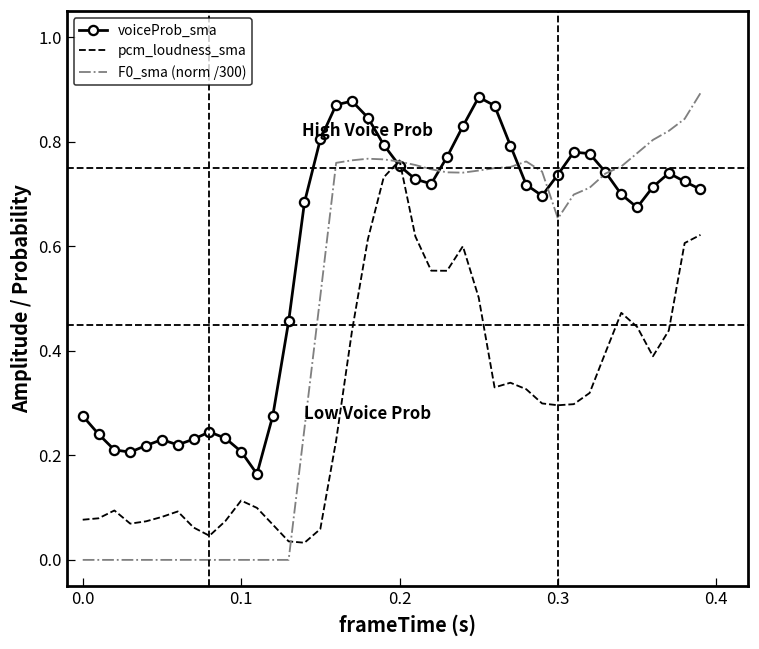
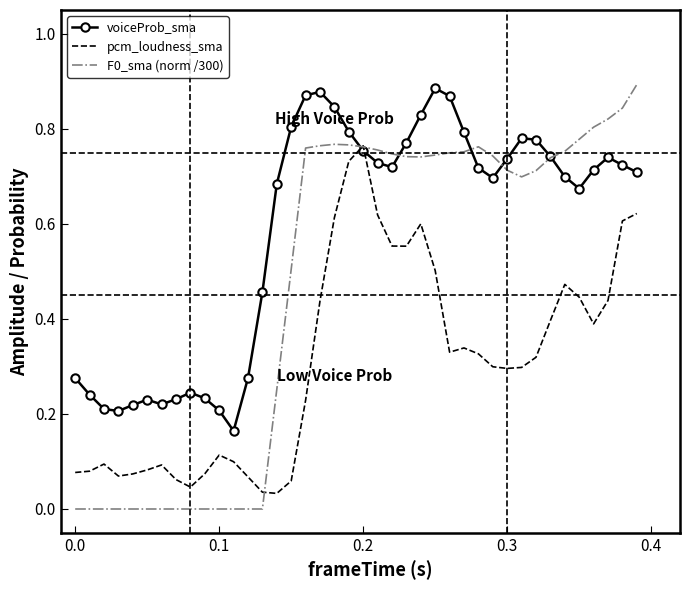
F0_sma (norm /300), 0.3: 0.65 -> 0.71
